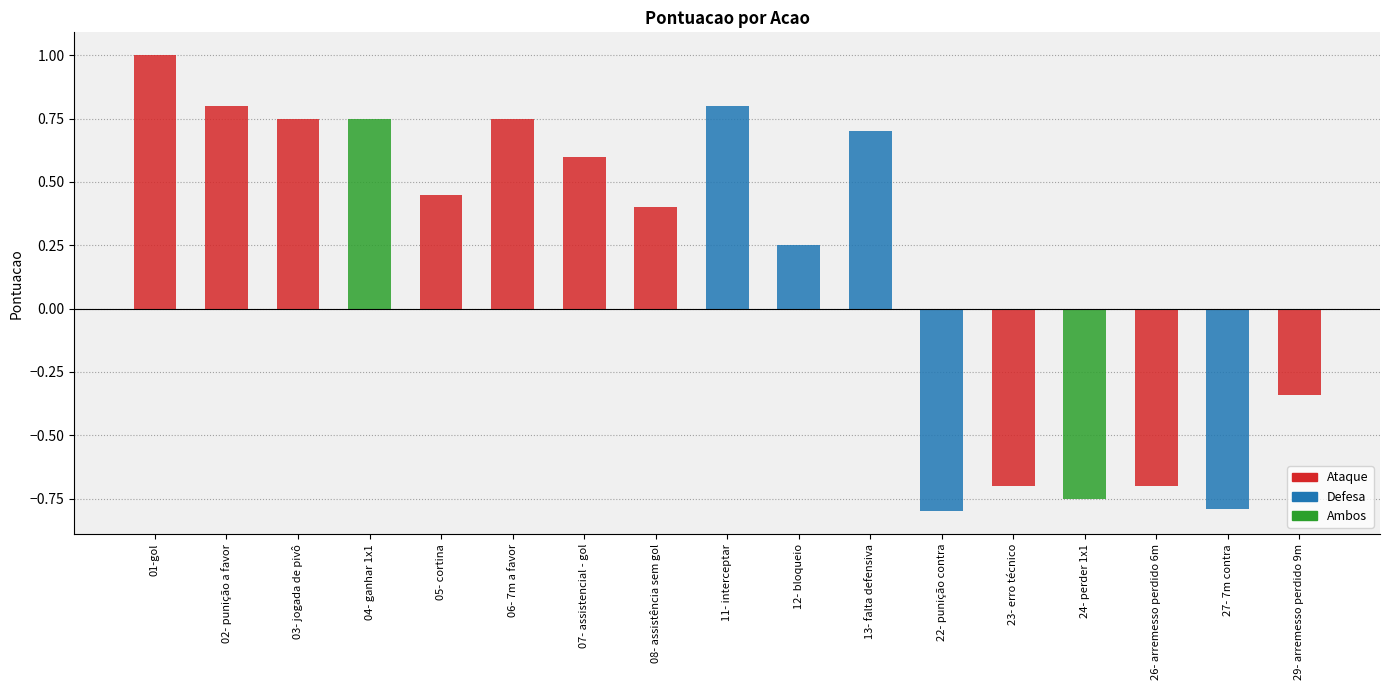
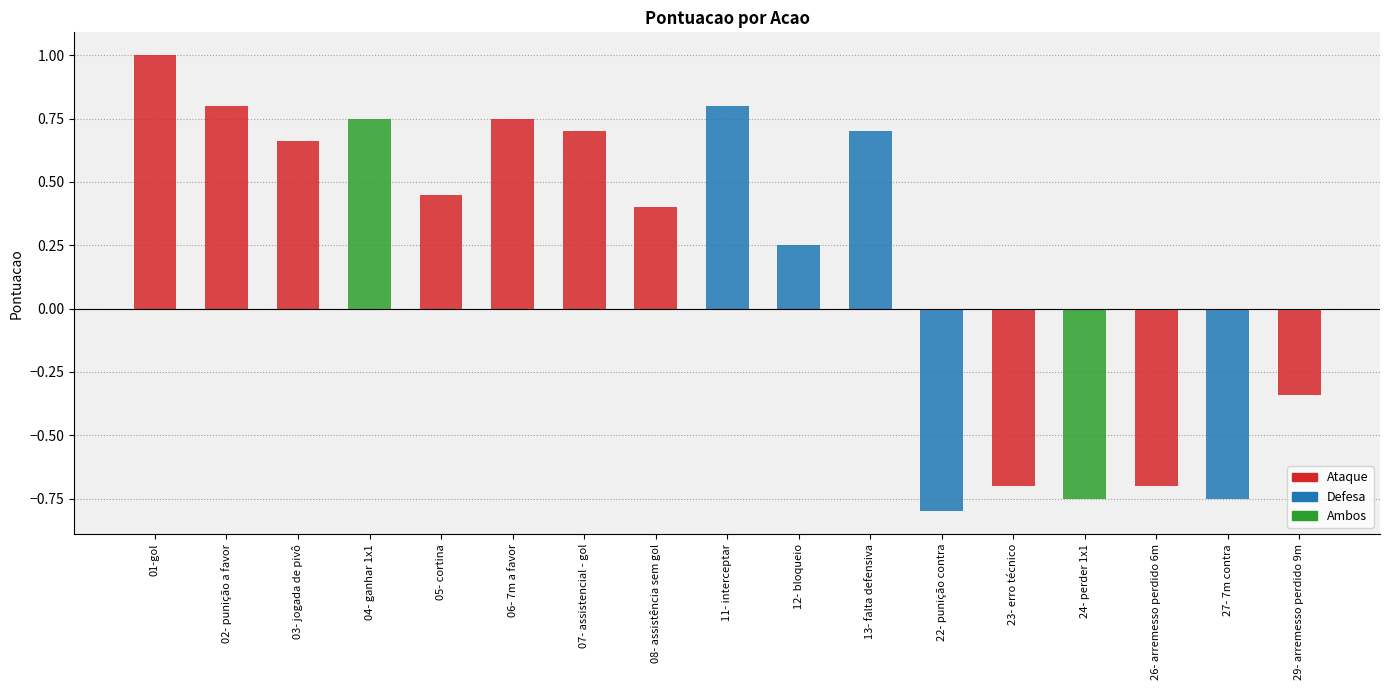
Ataque, 03- jogada de pivô: 0.75 -> 0.66
Ataque, 07- assistencial - gol: 0.6 -> 0.7
Defesa, 27- 7m contra: -0.79 -> -0.75
